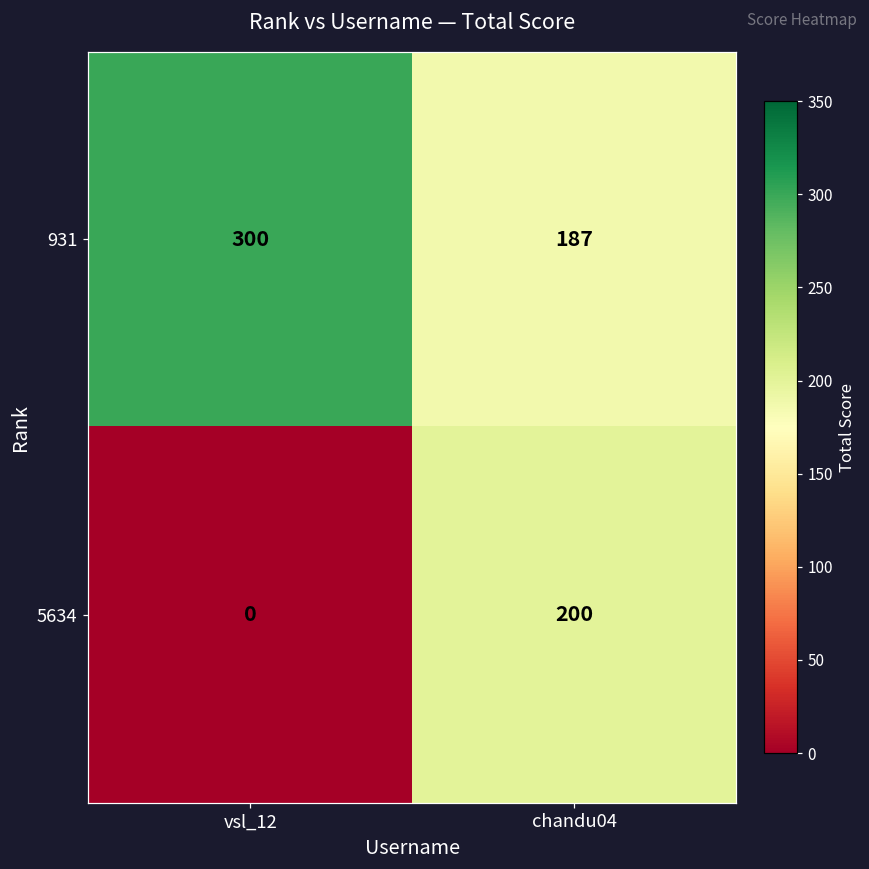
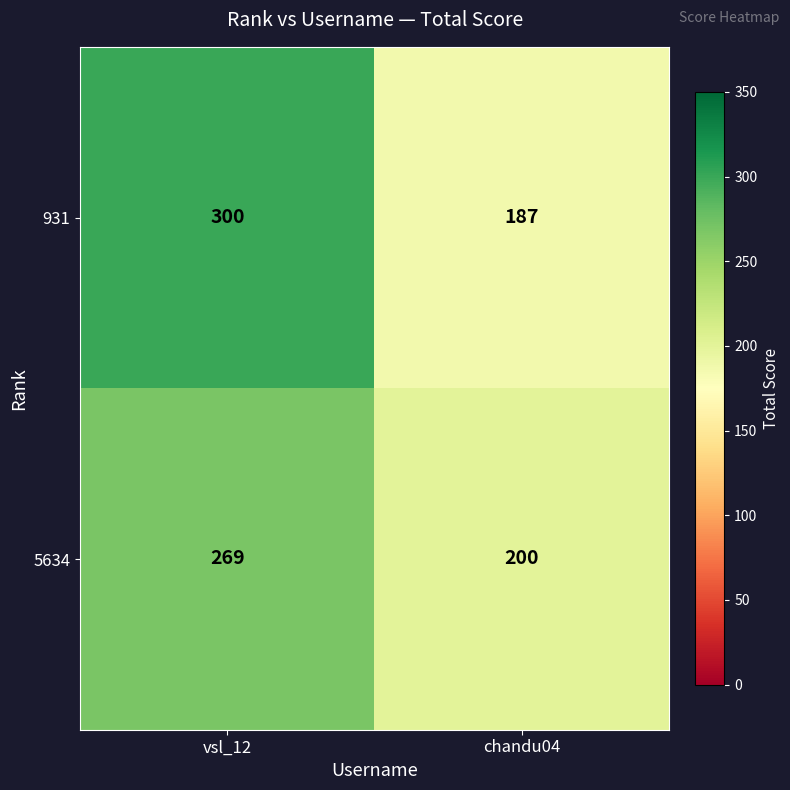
5634, vsl_12: 0 -> 269
